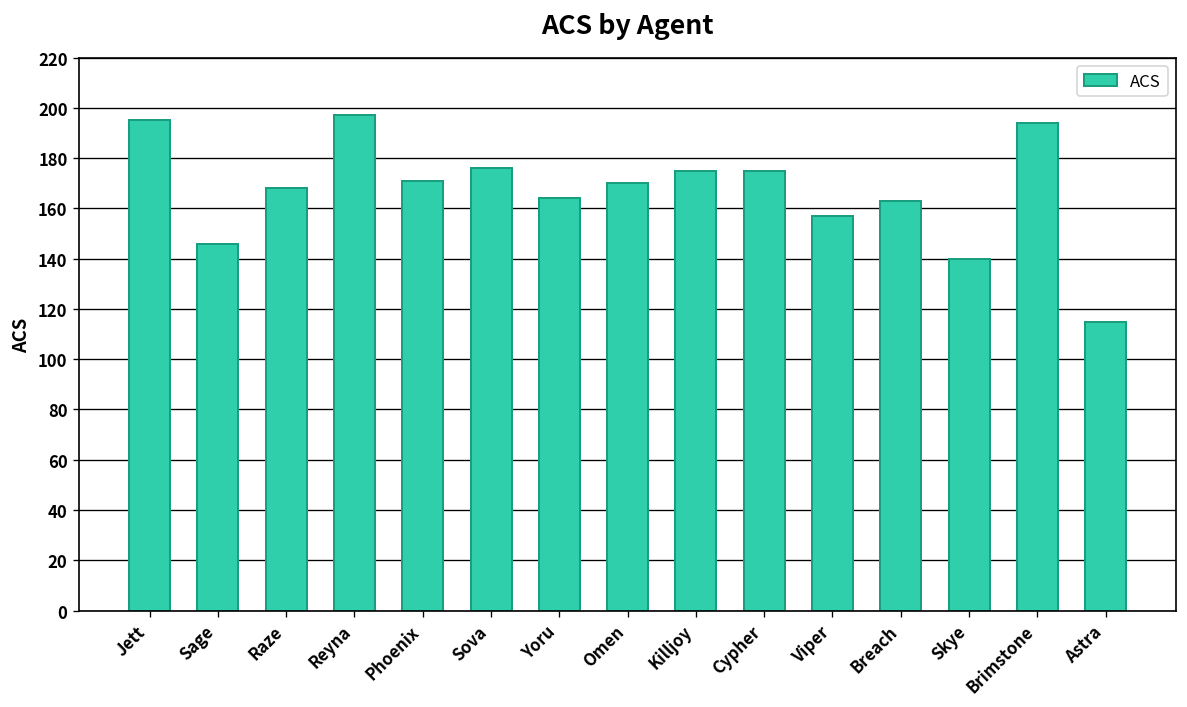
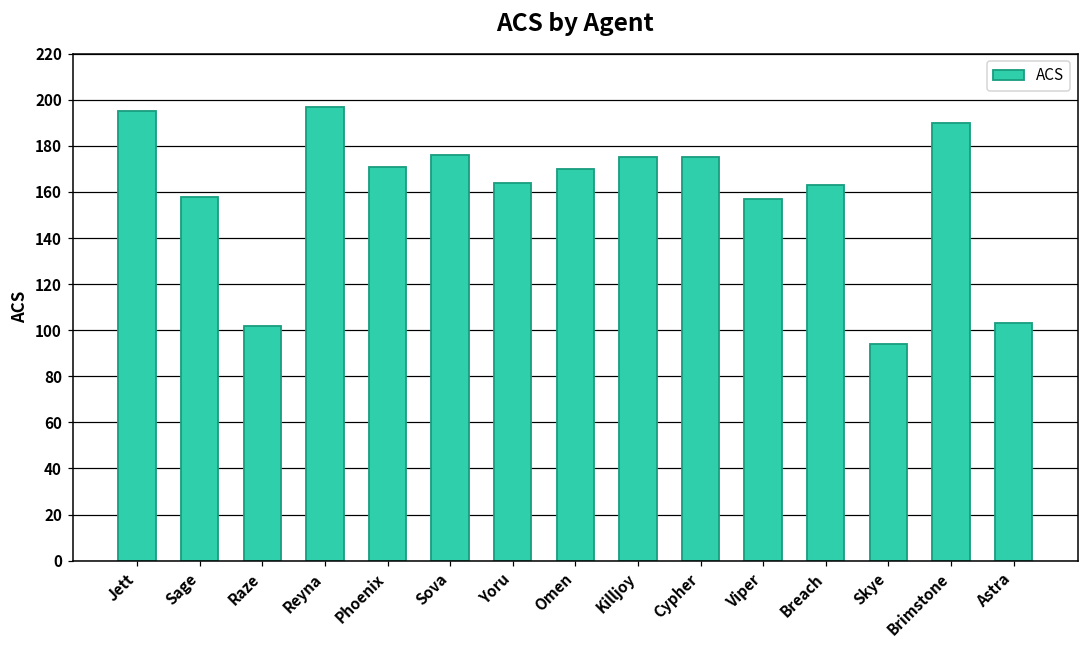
Sage: 146 -> 158
Raze: 168 -> 102
Skye: 140 -> 94
Brimstone: 194 -> 190
Astra: 115 -> 103
